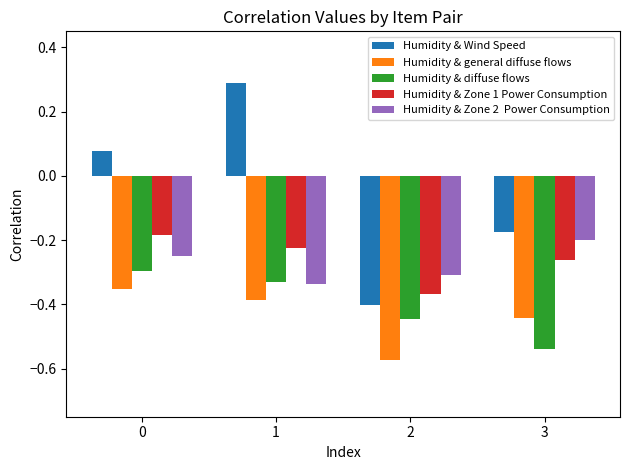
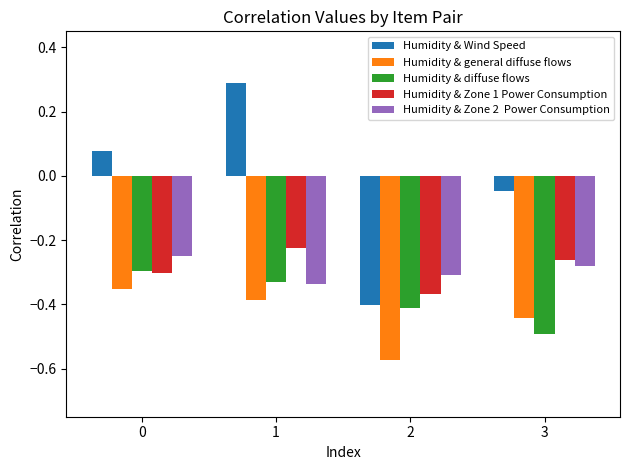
Humidity & Zone 1 Power Consumption, 0: -0.18 -> -0.30
Humidity & diffuse flows, 2: -0.45 -> -0.41
Humidity & Wind Speed, 3: -0.18 -> -0.05
Humidity & diffuse flows, 3: -0.54 -> -0.49
Humidity & Zone 2 Power Consumption, 3: -0.20 -> -0.28
